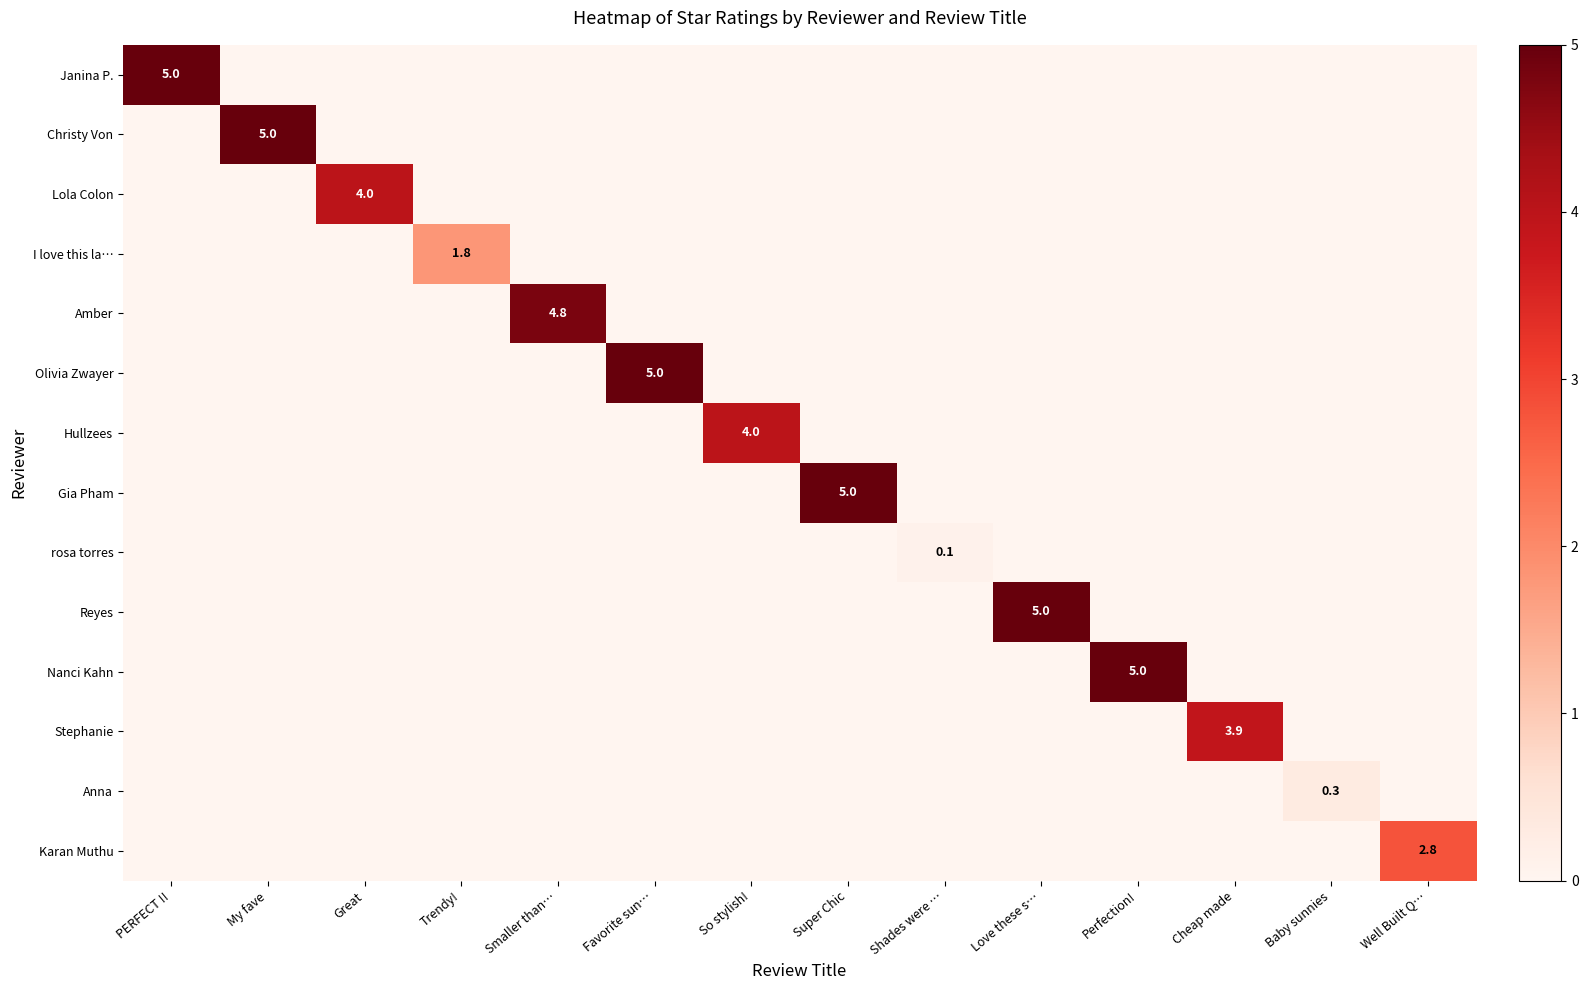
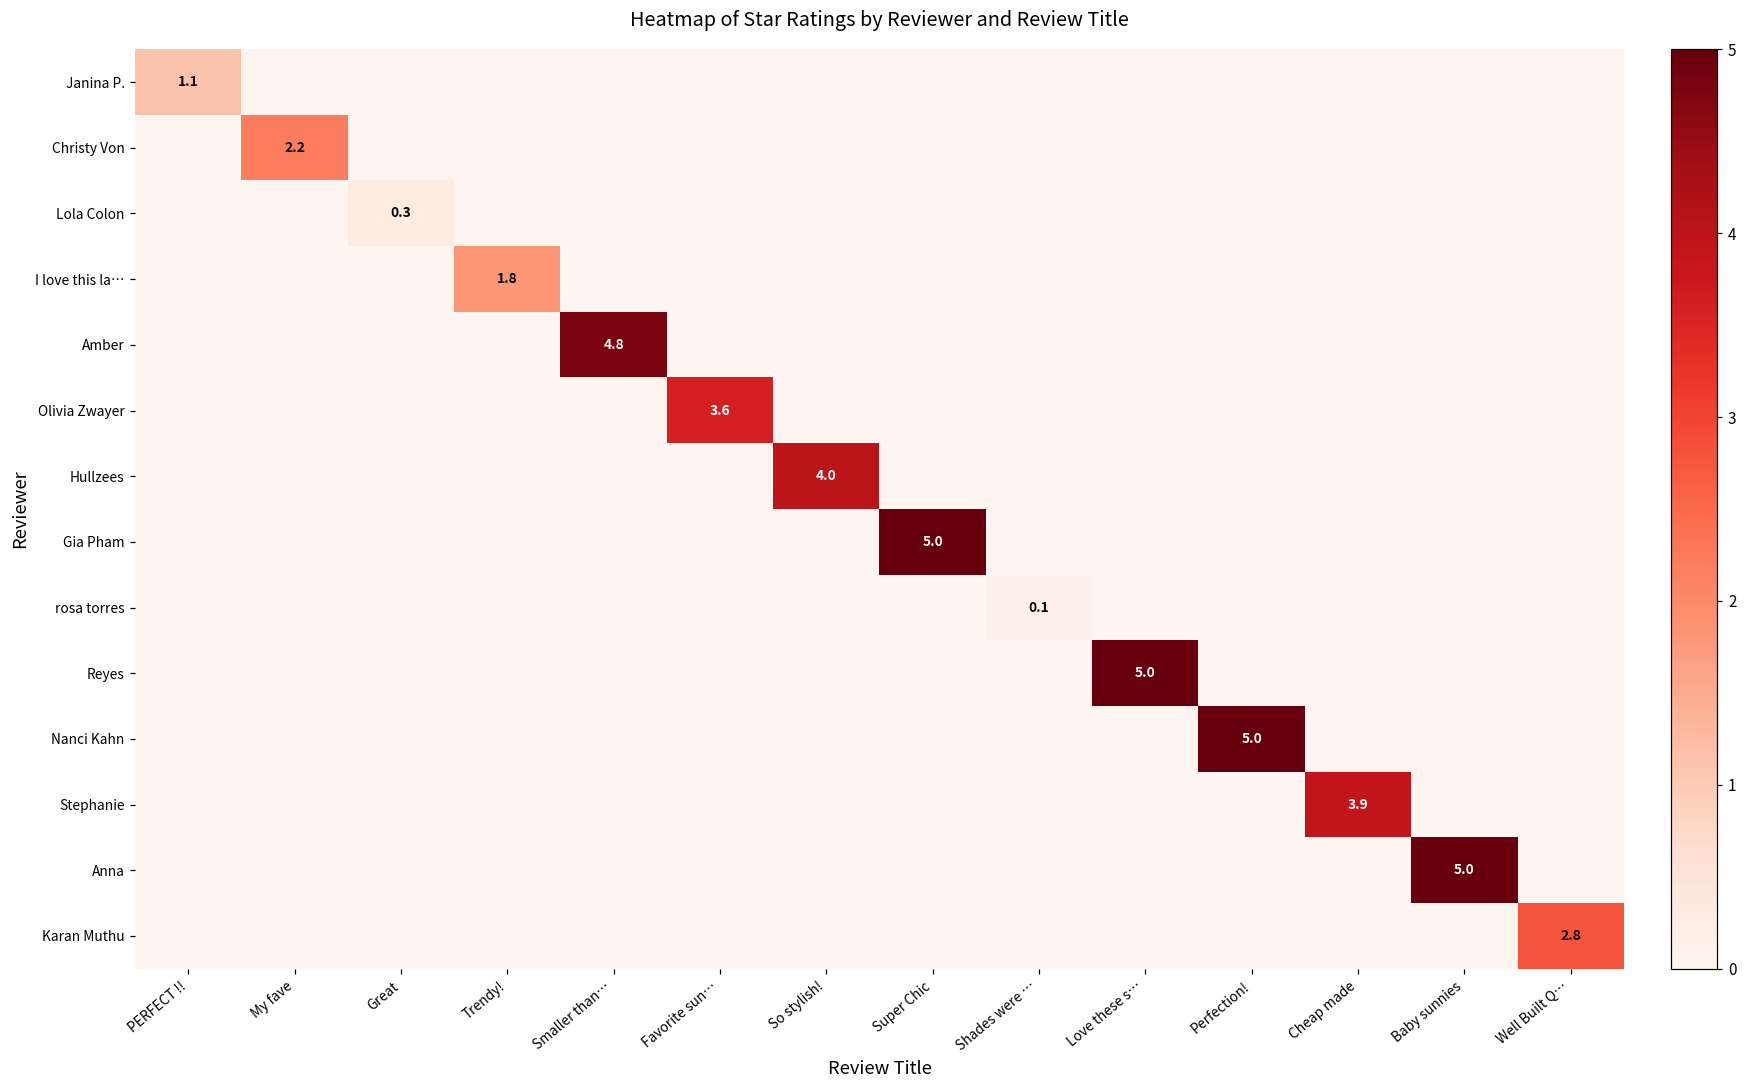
Janina P., PERFECT !!: 5.0 -> 1.1
Christy Von, My fave: 5.0 -> 2.2
Lola Colon, Great: 4.0 -> 0.3
Olivia Zwayer, Favorite sun…: 5.0 -> 3.6
Anna, Baby sunnies: 0.3 -> 5.0
